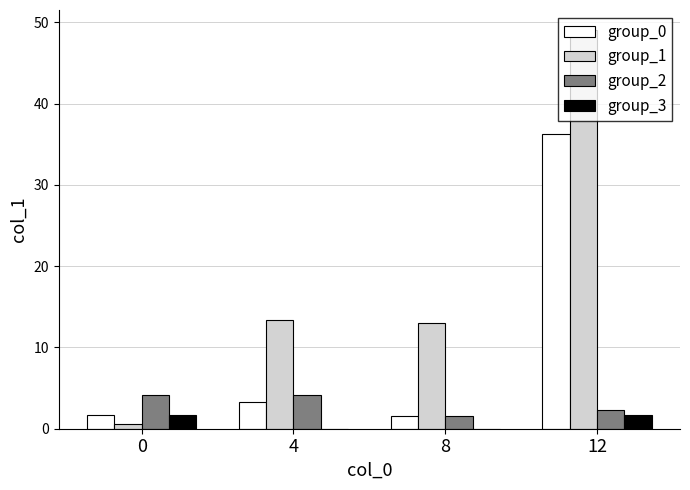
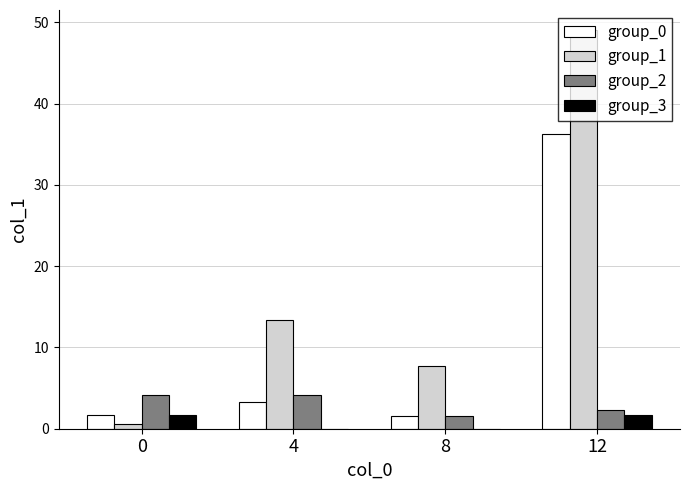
group_1, 8: 13 -> 8
